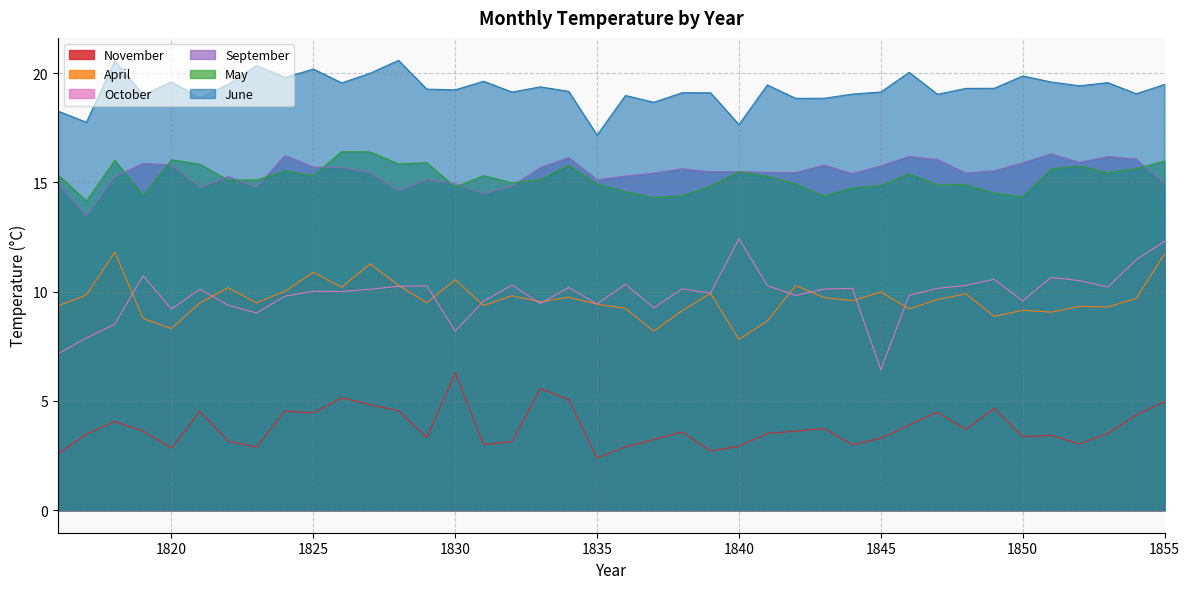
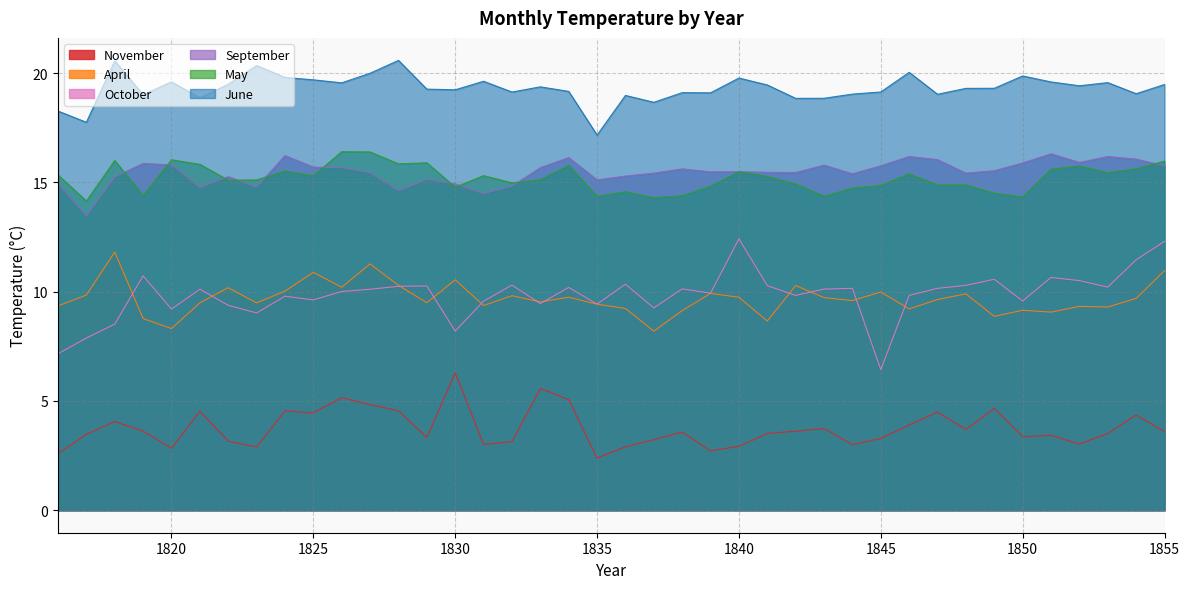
October, 1825: 10.0 -> 9.6
June, 1825: 20.2 -> 19.7
May, 1835: 14.9 -> 14.4
April, 1840: 7.8 -> 9.7
June, 1840: 17.6 -> 19.8
November, 1855: 5.0 -> 3.6
April, 1855: 11.7 -> 11.0
September, 1855: 14.9 -> 15.8
